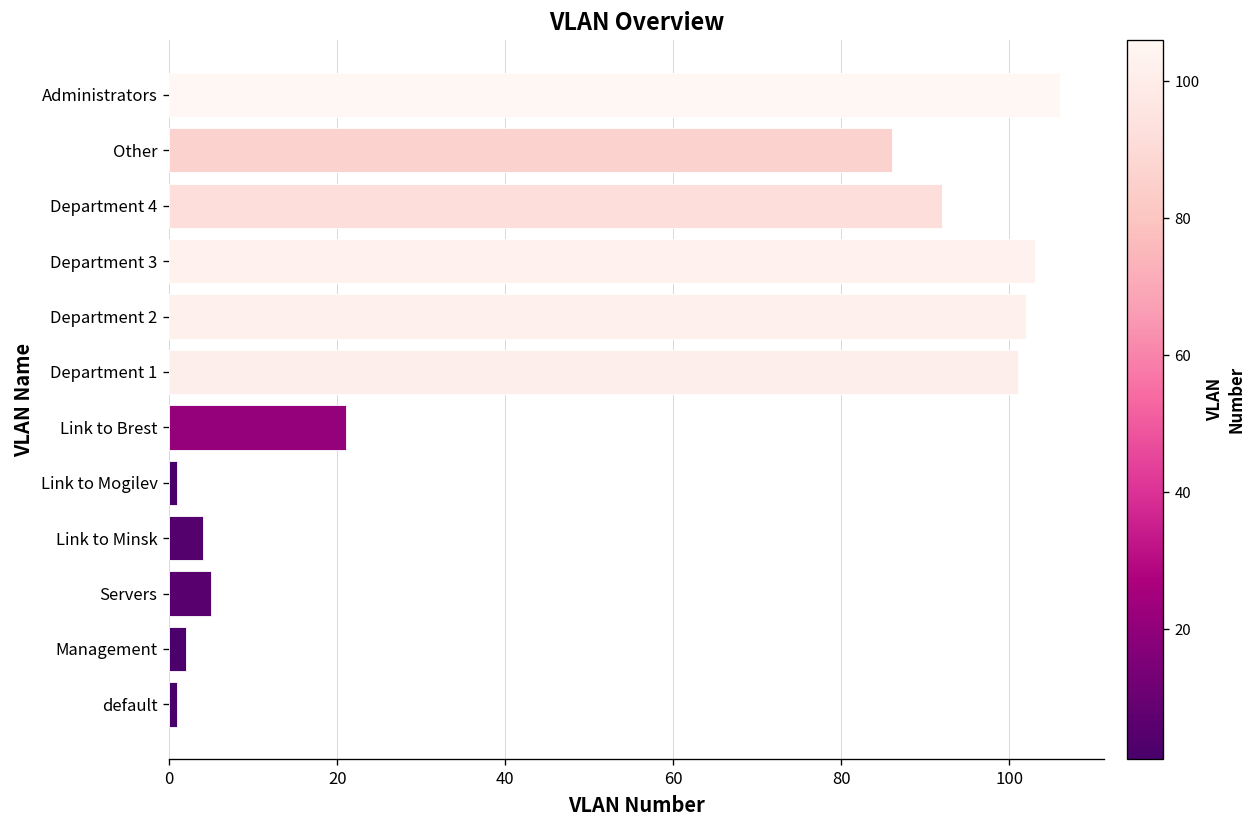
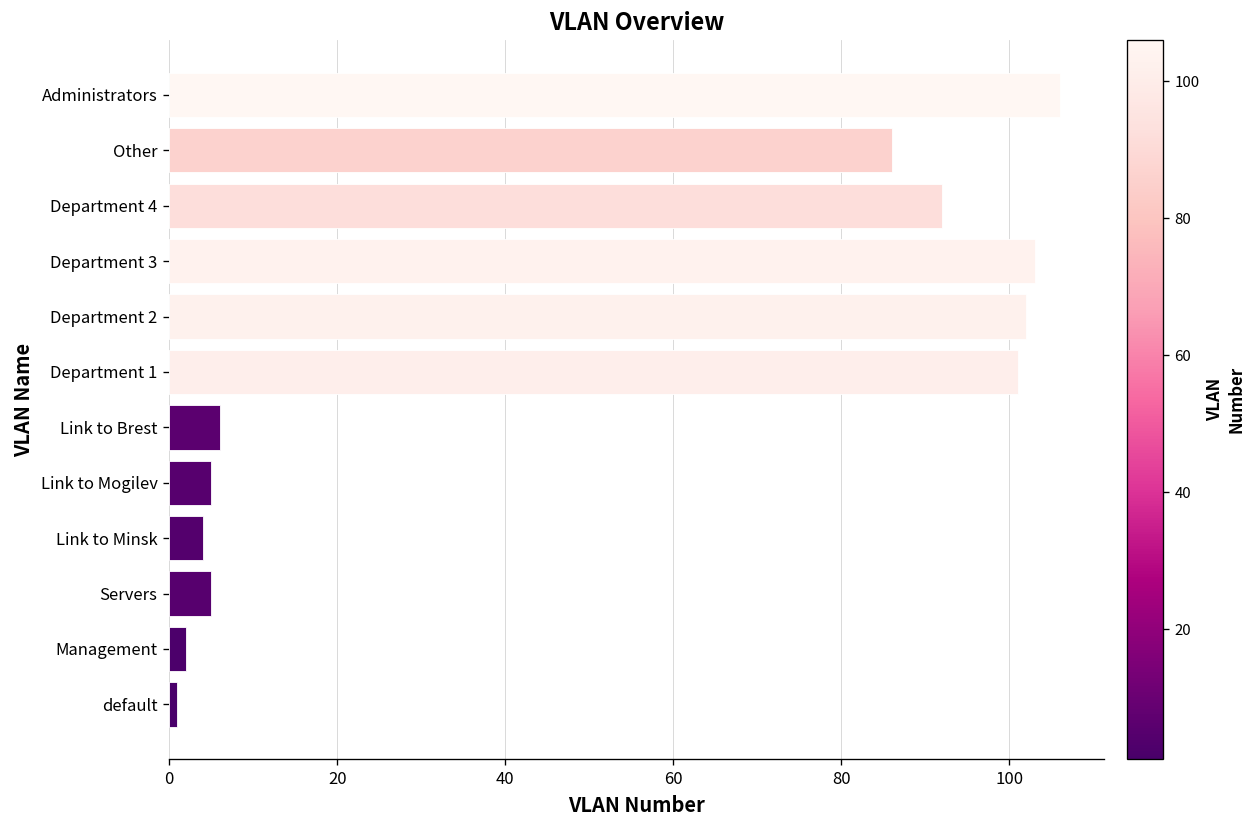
Link to Brest: 21 -> 6
Link to Mogilev: 1 -> 5
